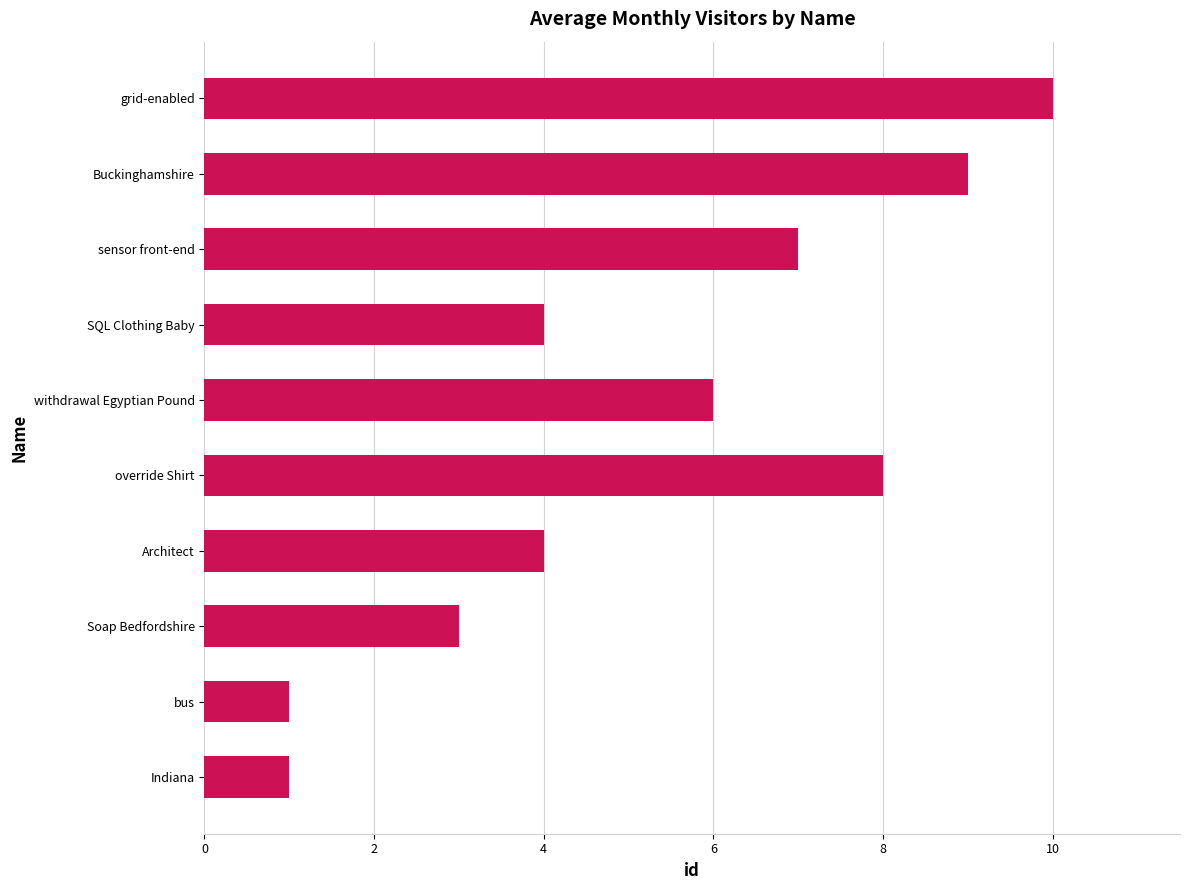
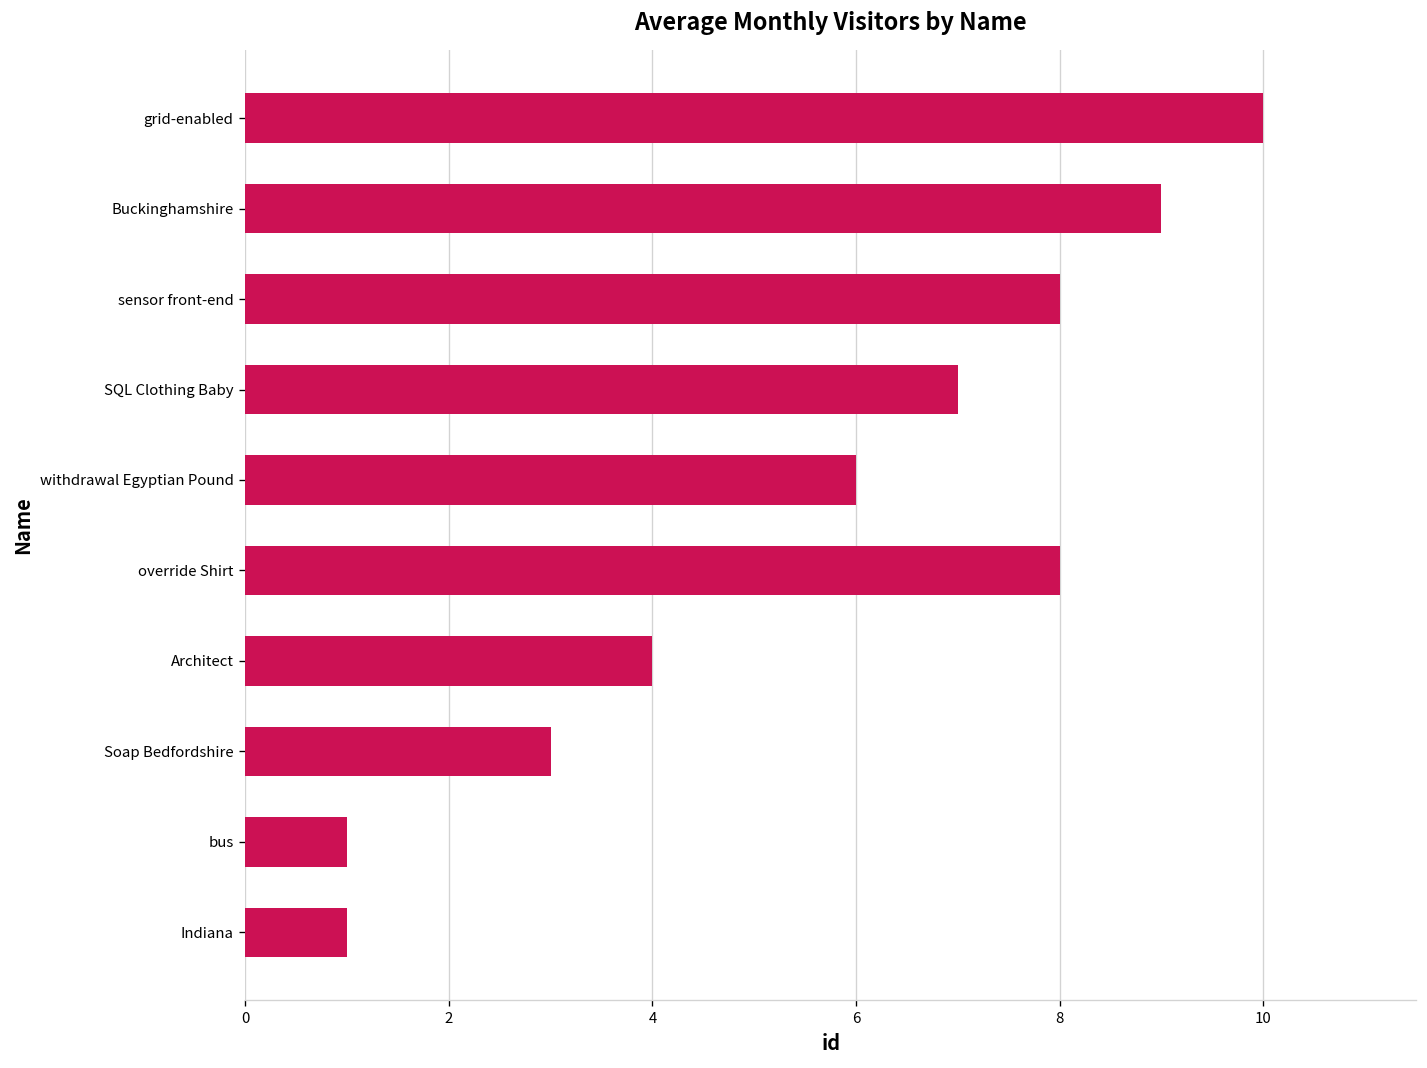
sensor front-end: 7 -> 8
SQL Clothing Baby: 4 -> 7
